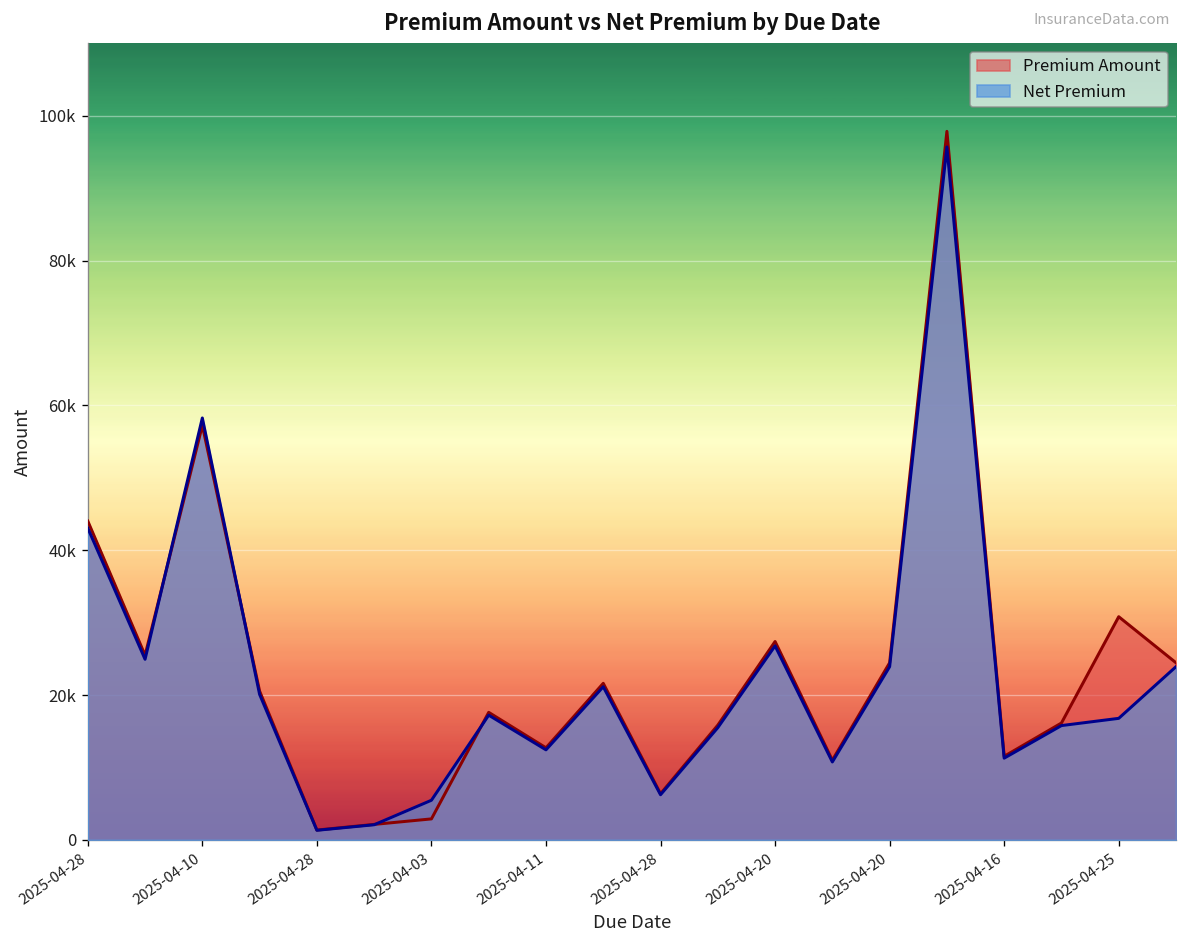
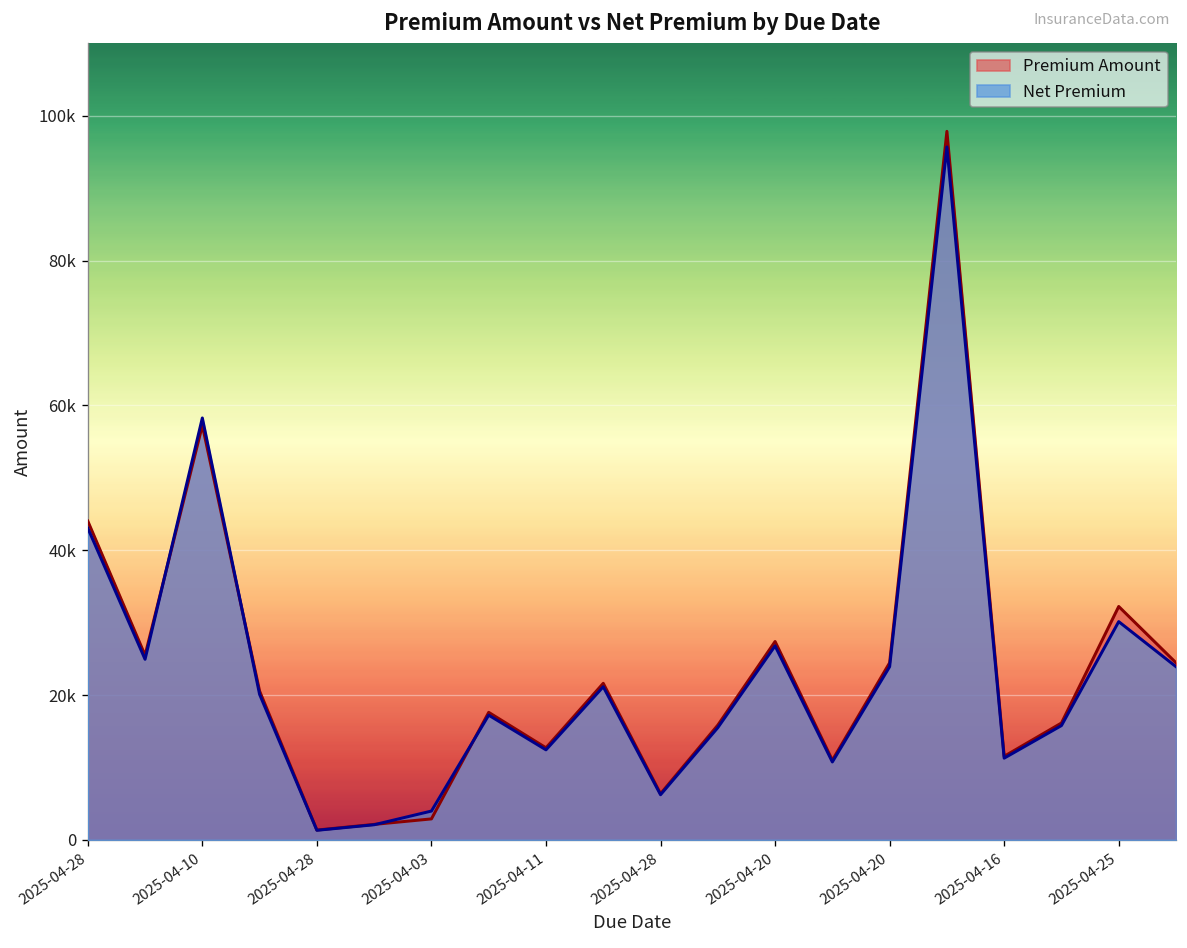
Net Premium, 2025-04-03: 5000 -> 4000
Premium Amount, 2025-04-25: 31000 -> 32000
Net Premium, 2025-04-25: 17000 -> 30000
